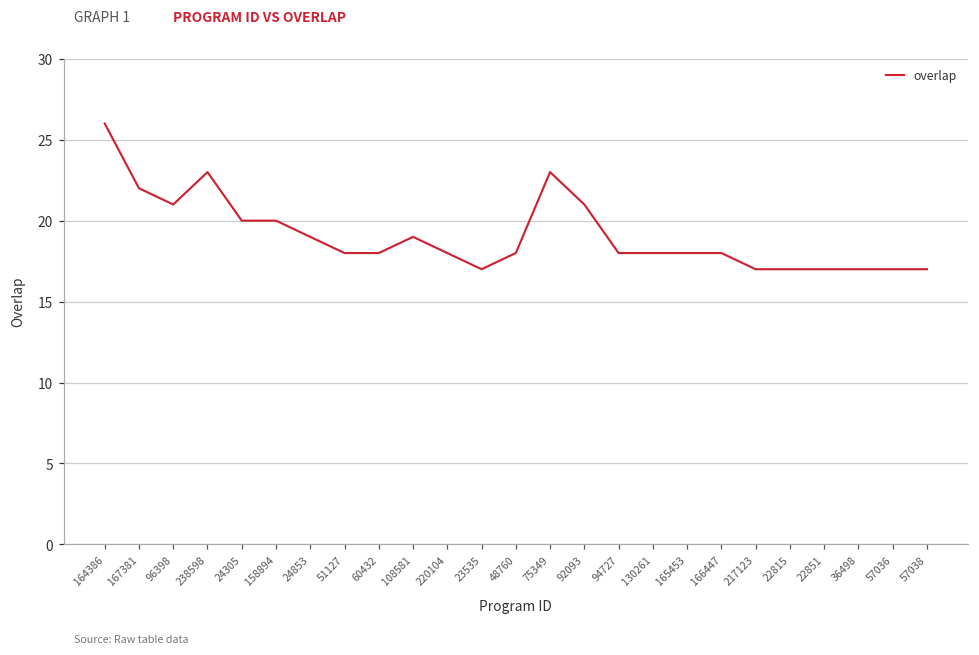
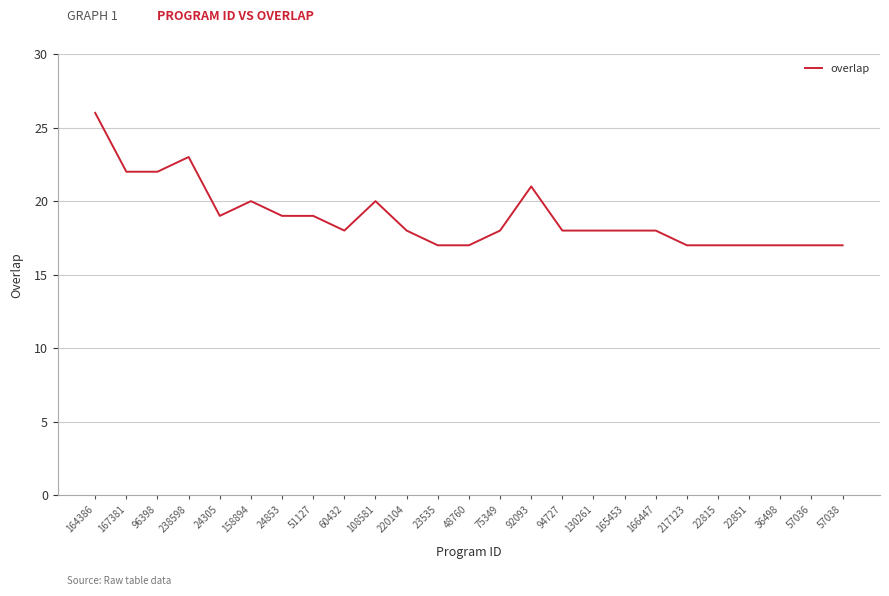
96398: 21 -> 22
24305: 20 -> 19
51127: 18 -> 19
108581: 19 -> 20
48760: 18 -> 17
75349: 23 -> 18
